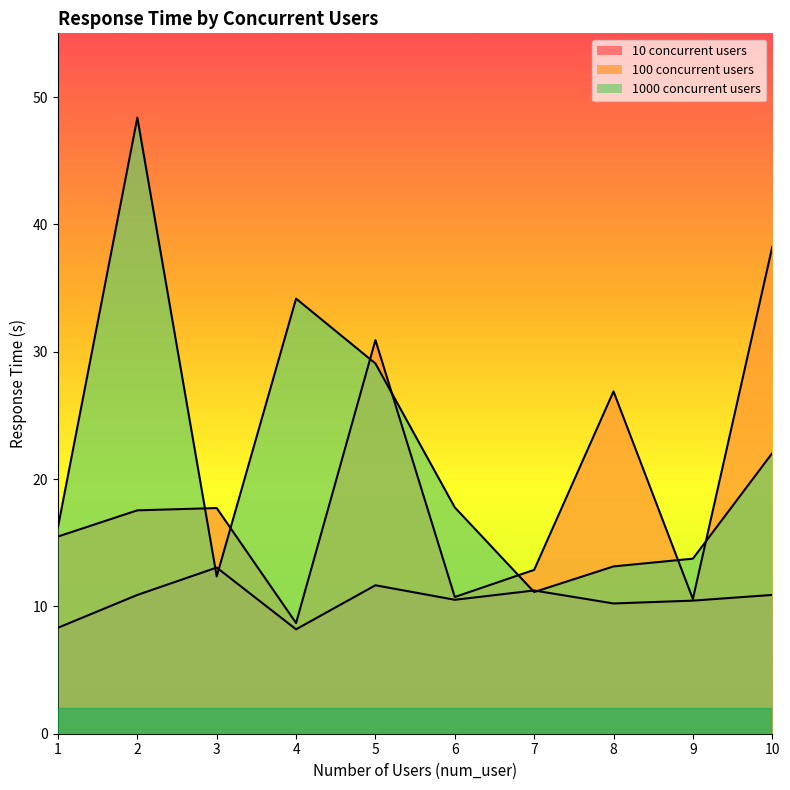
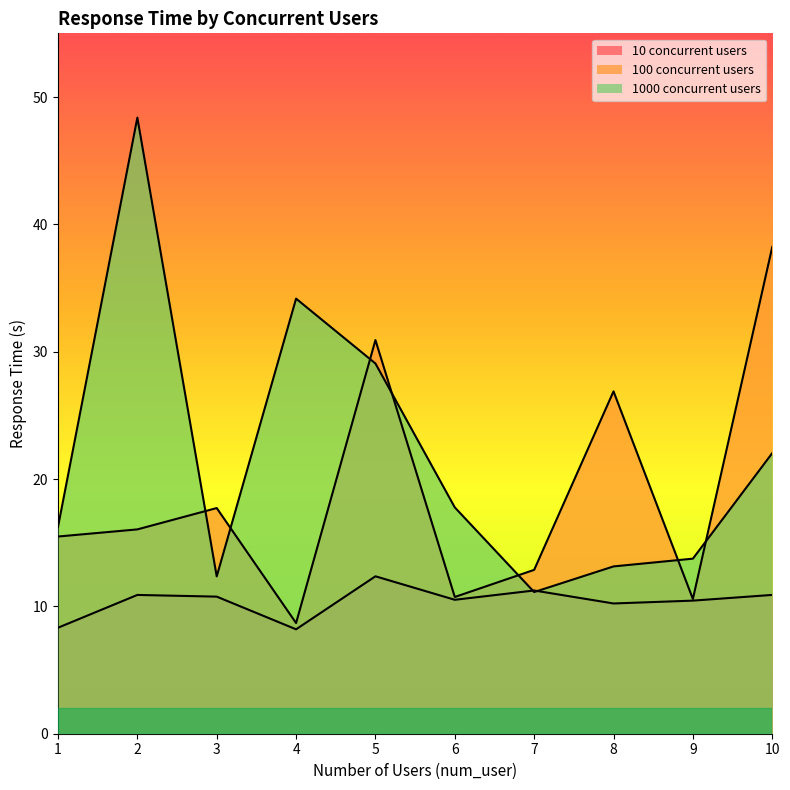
100 concurrent users, 2: 17.5 -> 16.0
10 concurrent users, 3: 13.0 -> 10.8
10 concurrent users, 5: 11.7 -> 12.4
